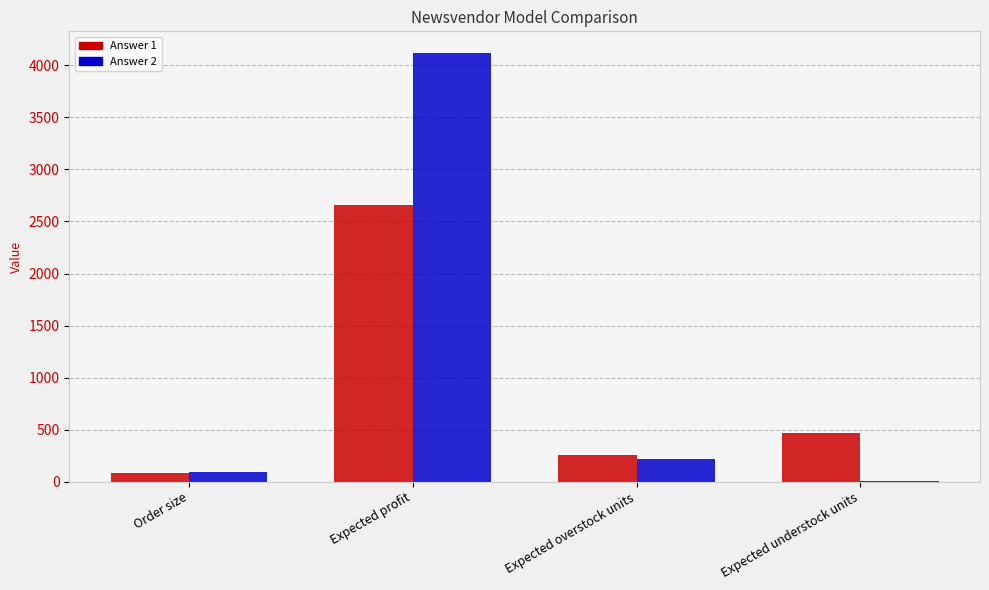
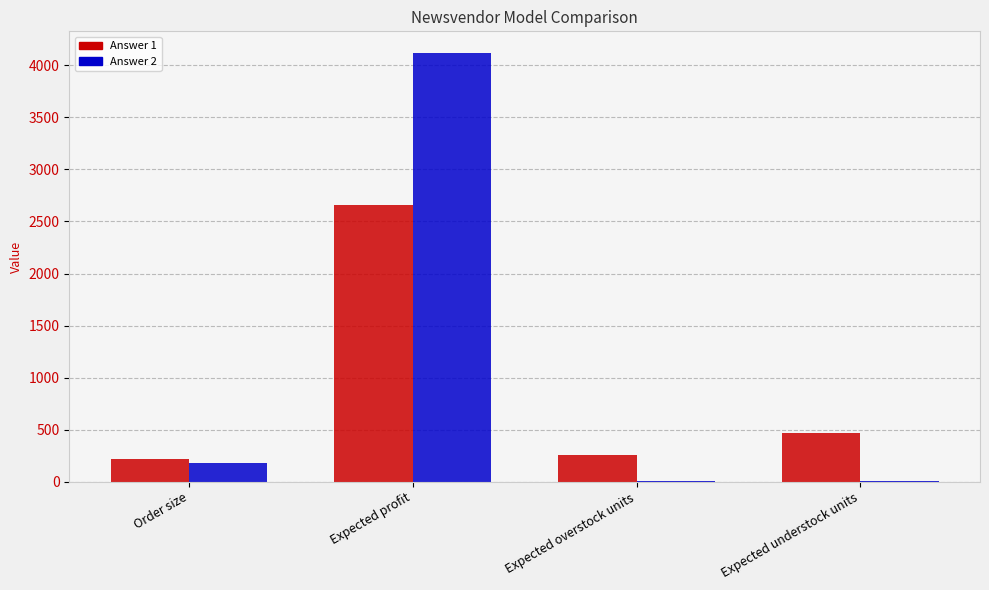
Answer 1, Order size: 80 -> 220
Answer 2, Order size: 90 -> 180
Answer 2, Expected overstock units: 210 -> 0
